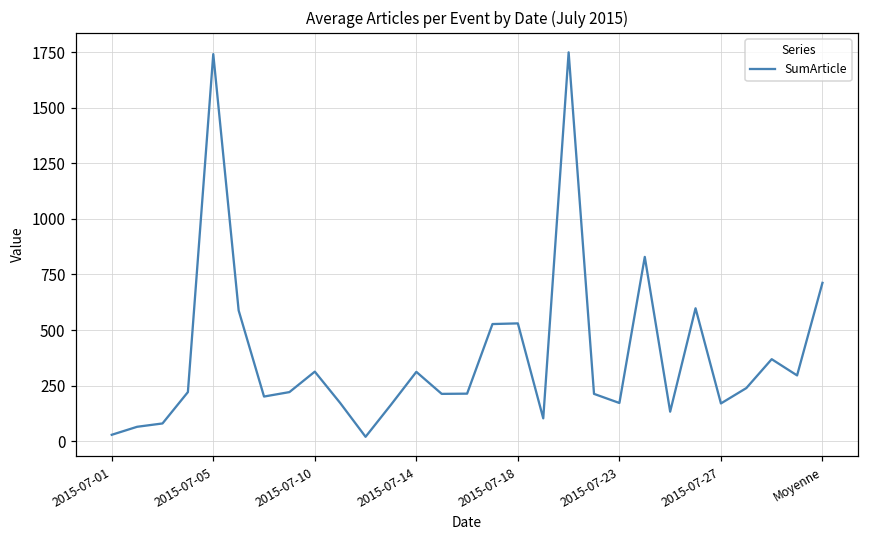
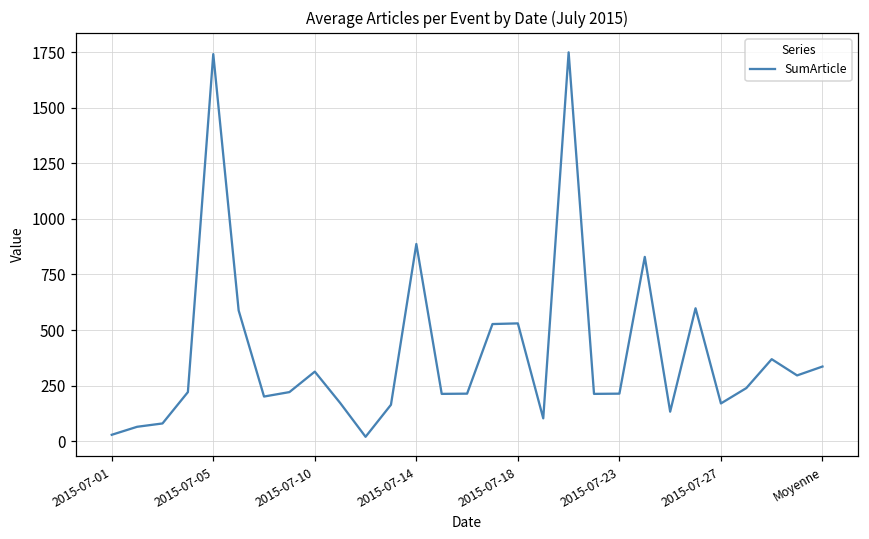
2015-07-14: 310 -> 890
2015-07-23: 170 -> 210
Moyenne: 710 -> 340
